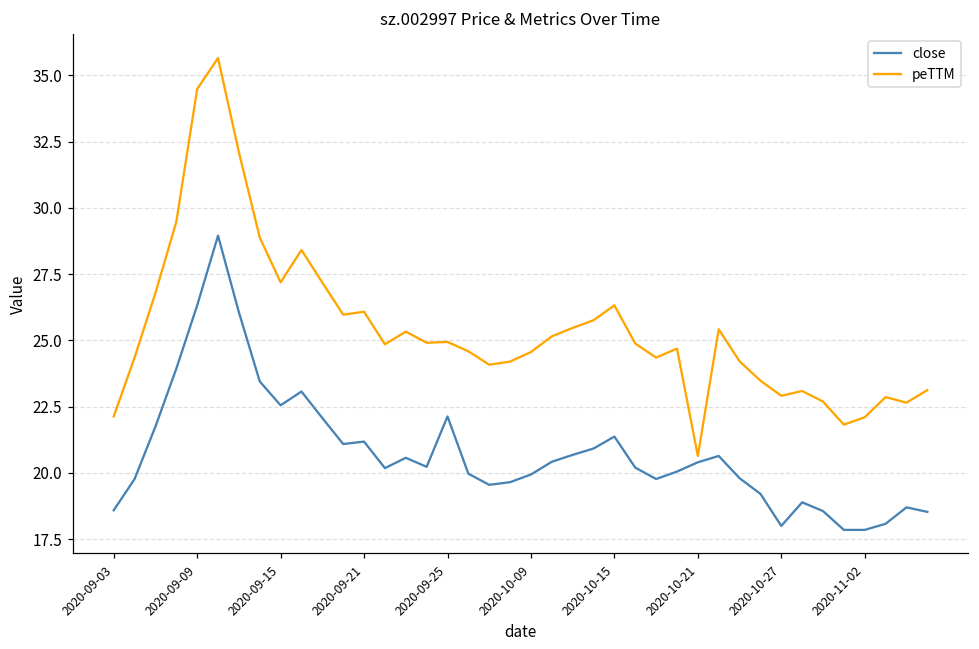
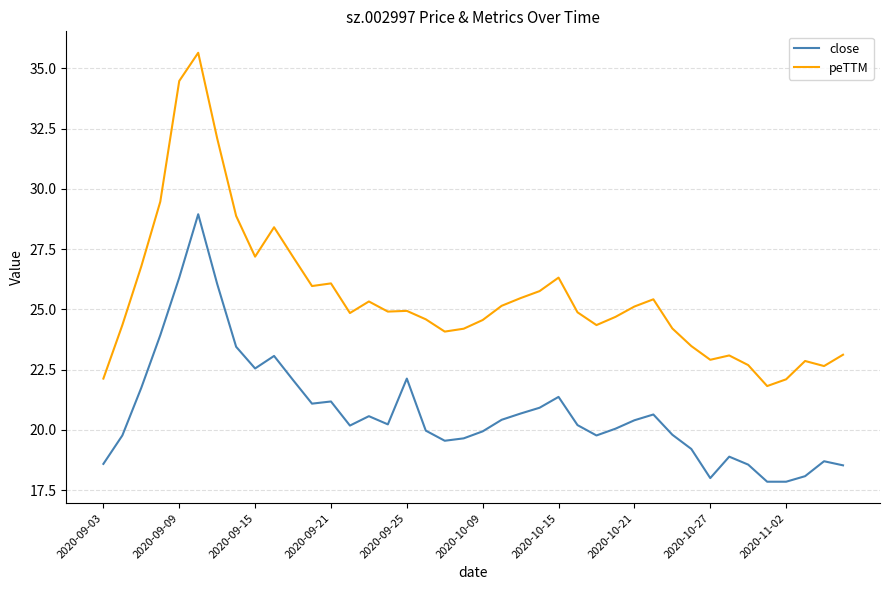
peTTM, 2020-10-21: 20.6 -> 25.1
